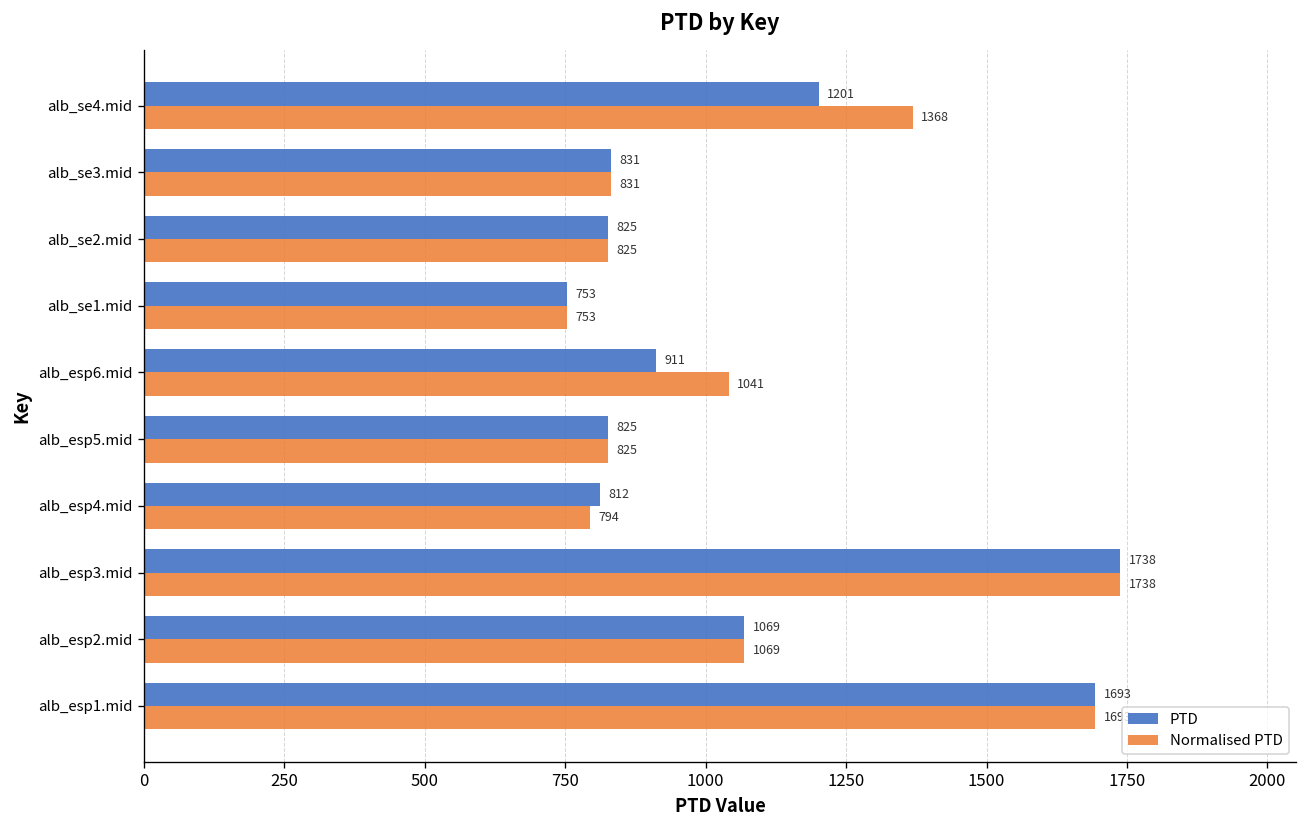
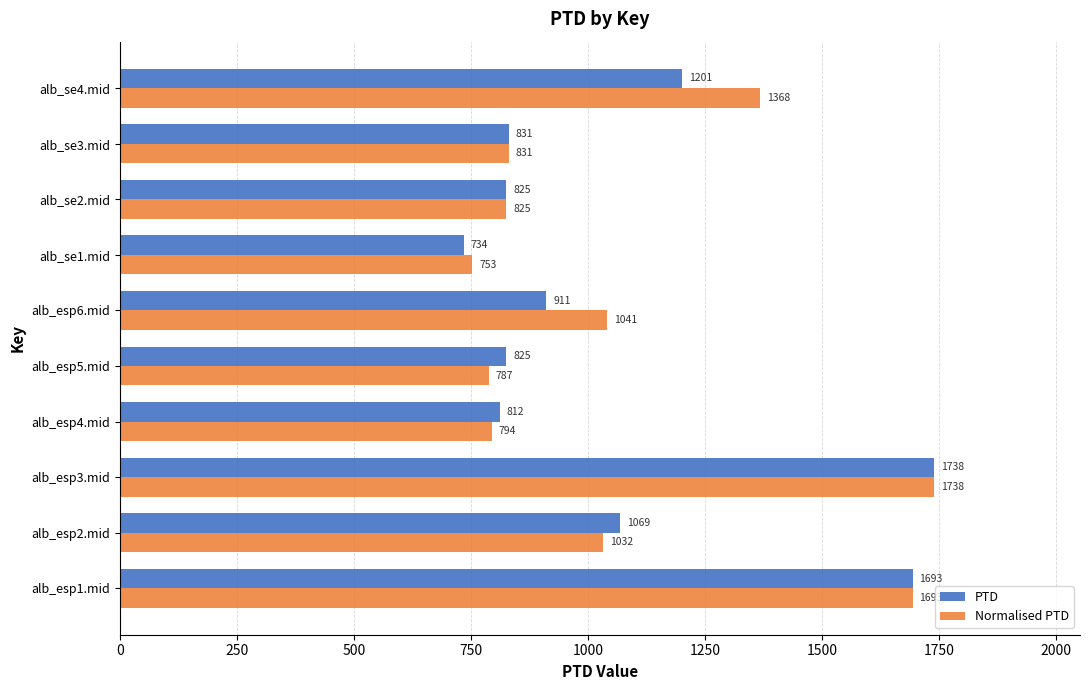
PTD, alb_se1.mid: 753 -> 734
Normalised PTD, alb_esp5.mid: 825 -> 787
Normalised PTD, alb_esp2.mid: 1069 -> 1032
